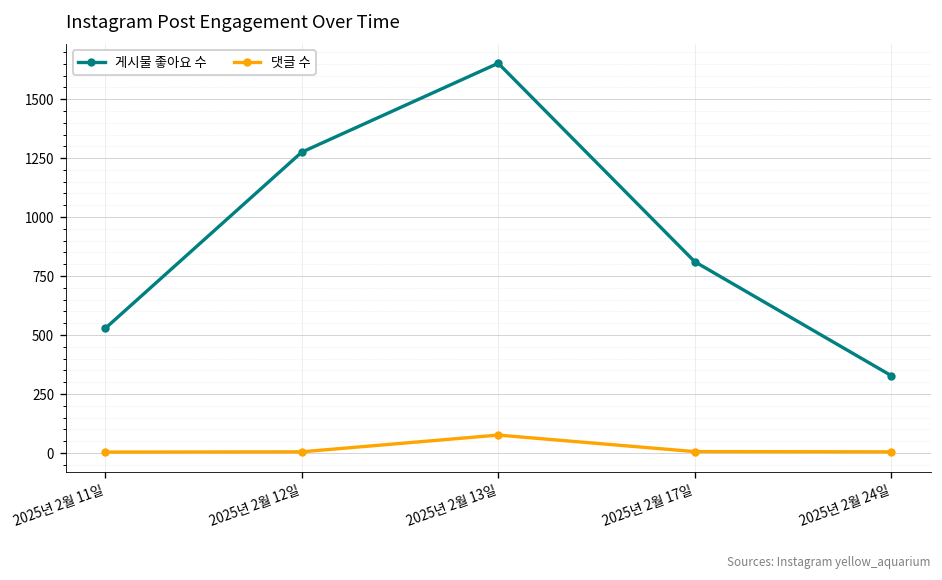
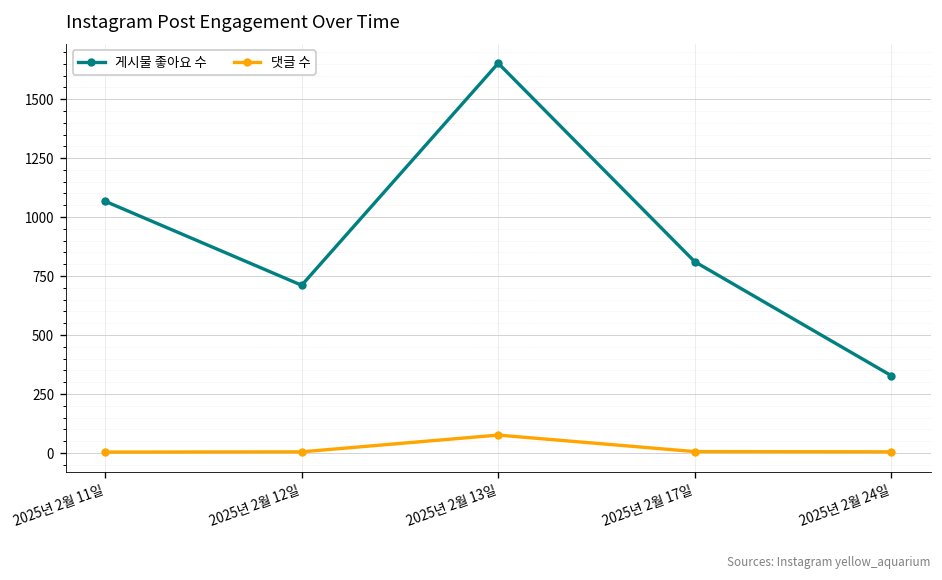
게시물 좋아요 수, 2025년 2월 11일: 530 -> 1070
게시물 좋아요 수, 2025년 2월 12일: 1280 -> 710
